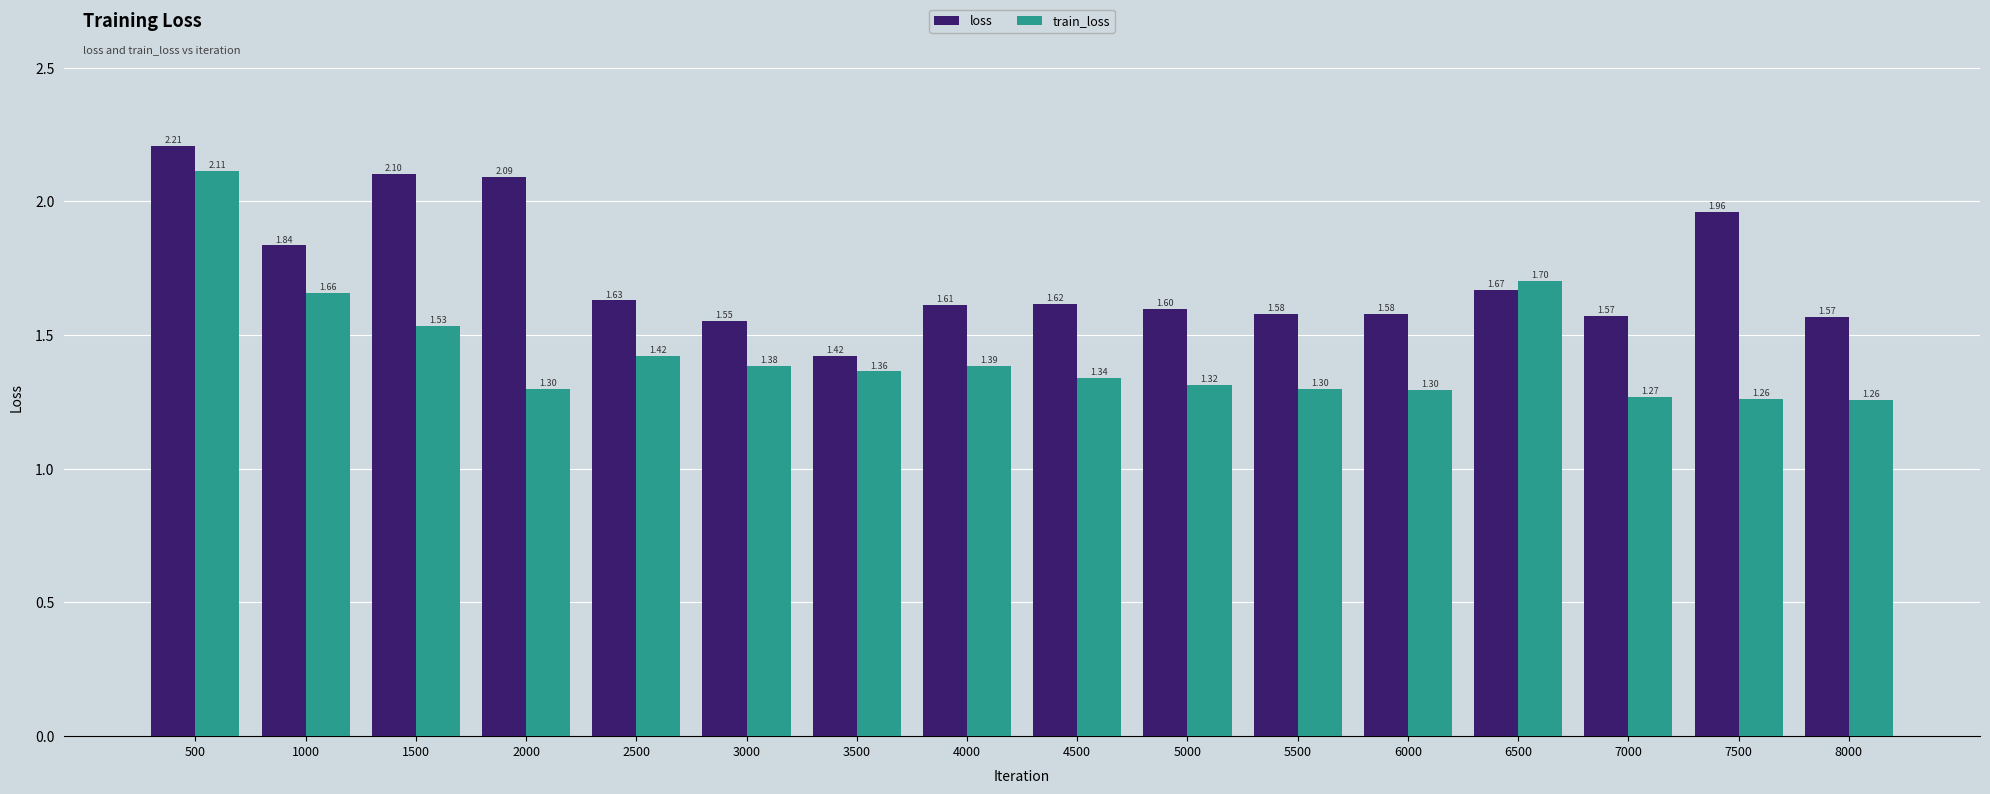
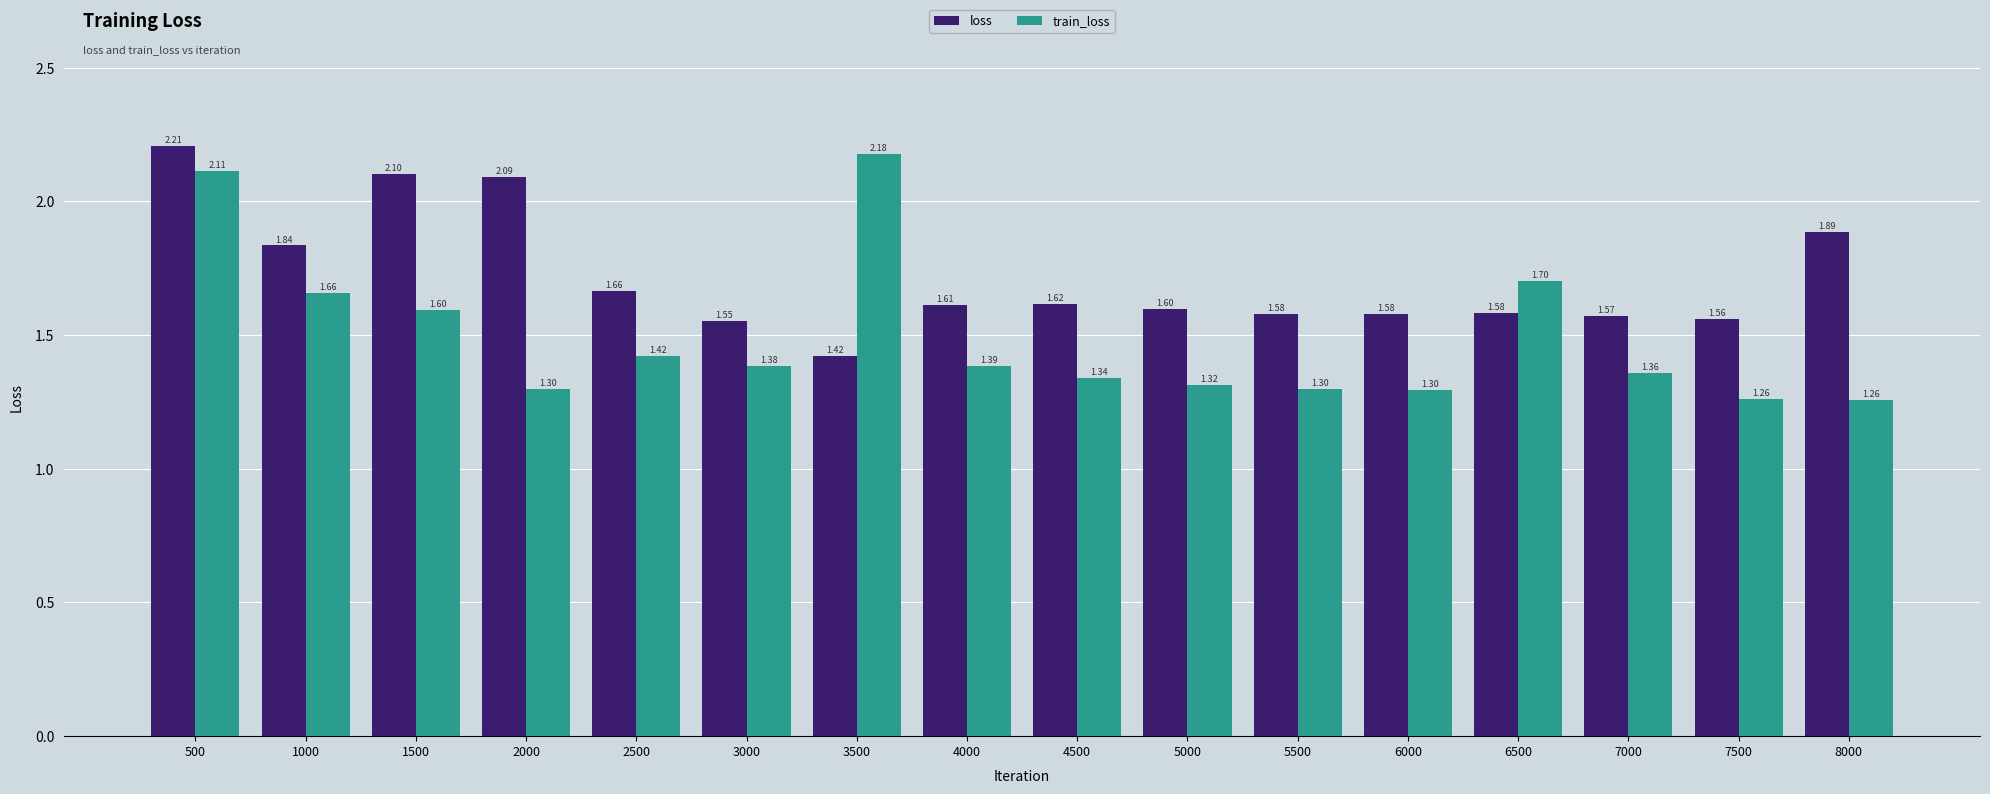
train_loss, 1500: 1.53 -> 1.60
loss, 2500: 1.63 -> 1.66
train_loss, 3500: 1.36 -> 2.18
loss, 6500: 1.67 -> 1.58
train_loss, 7000: 1.27 -> 1.36
loss, 7500: 1.96 -> 1.56
loss, 8000: 1.57 -> 1.89
